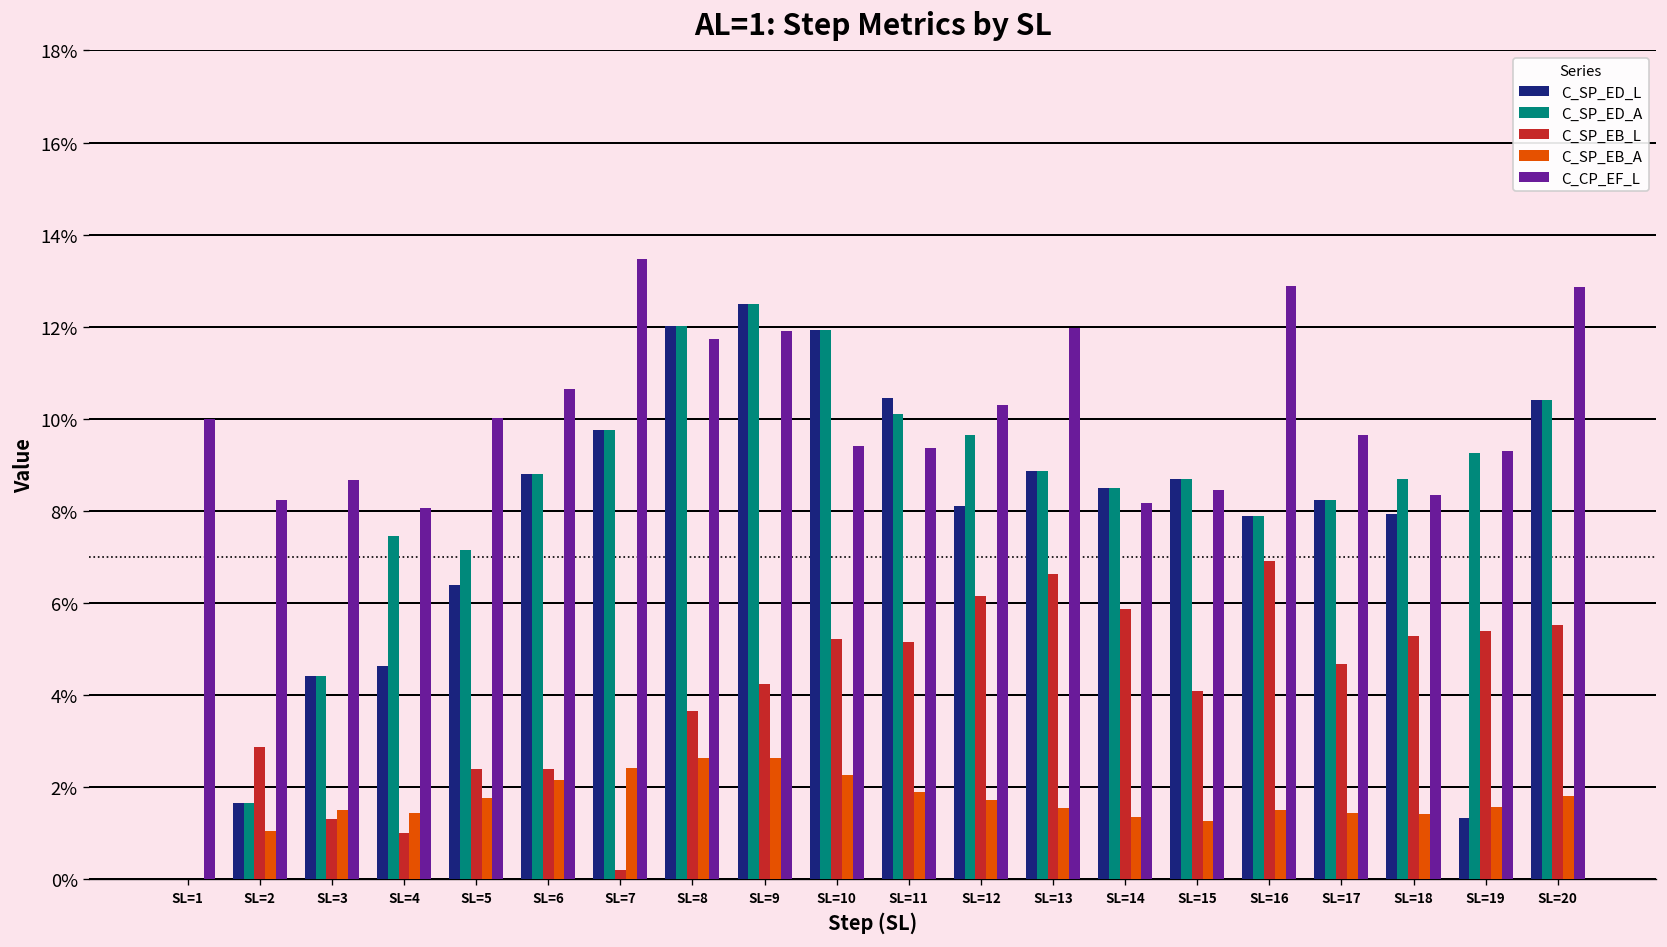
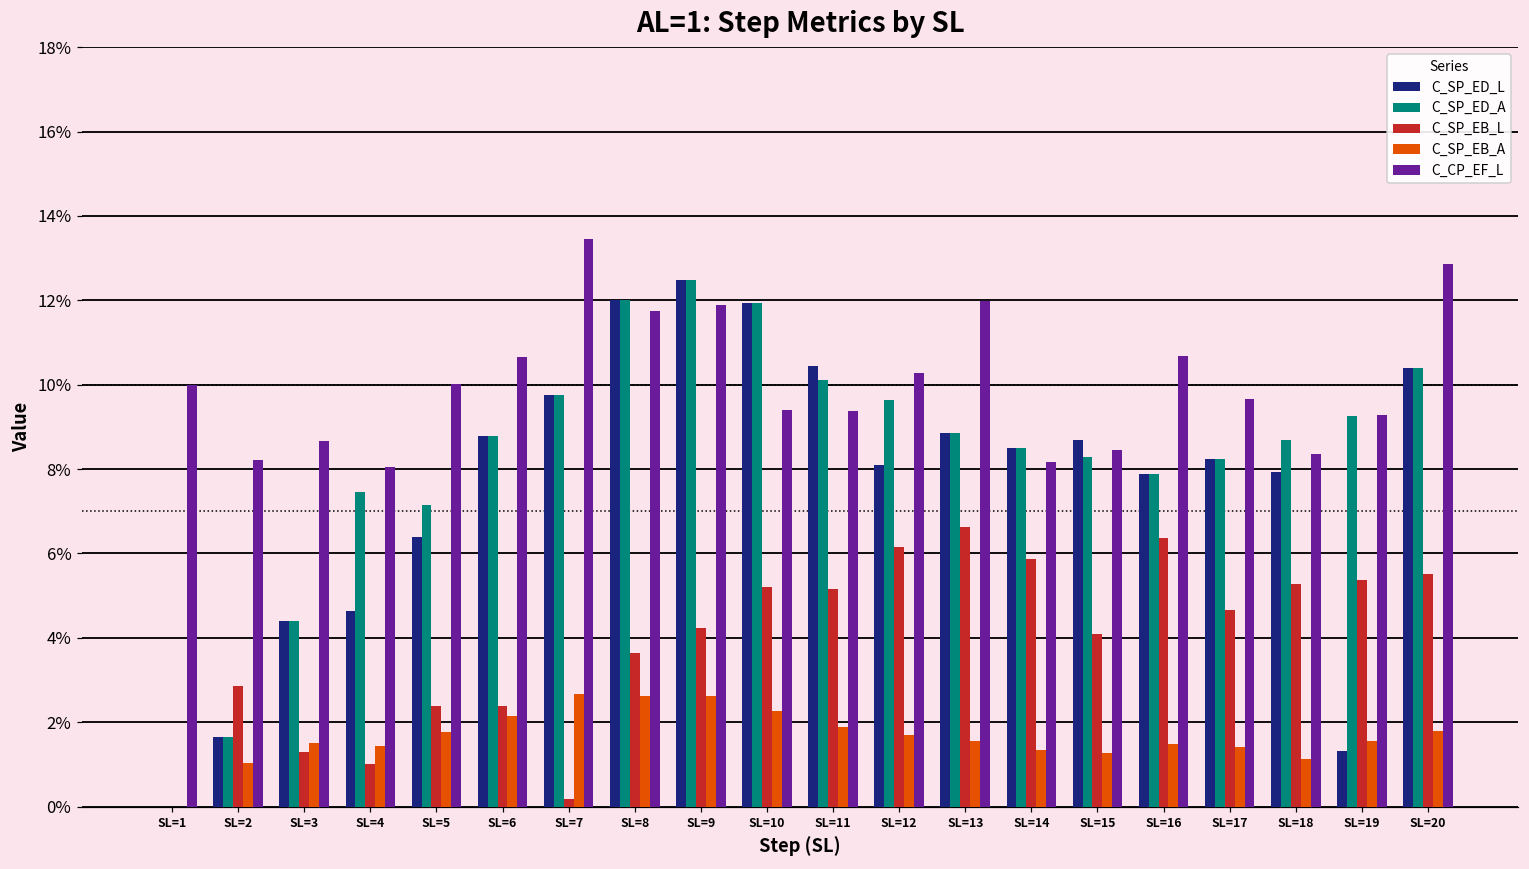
C_SP_EB_A, SL=7: 2.4% -> 2.7%
C_SP_ED_A, SL=15: 8.7% -> 8.3%
C_SP_EB_L, SL=16: 6.9% -> 6.4%
C_CP_EF_L, SL=16: 12.9% -> 10.7%
C_SP_EB_A, SL=18: 1.4% -> 1.1%
